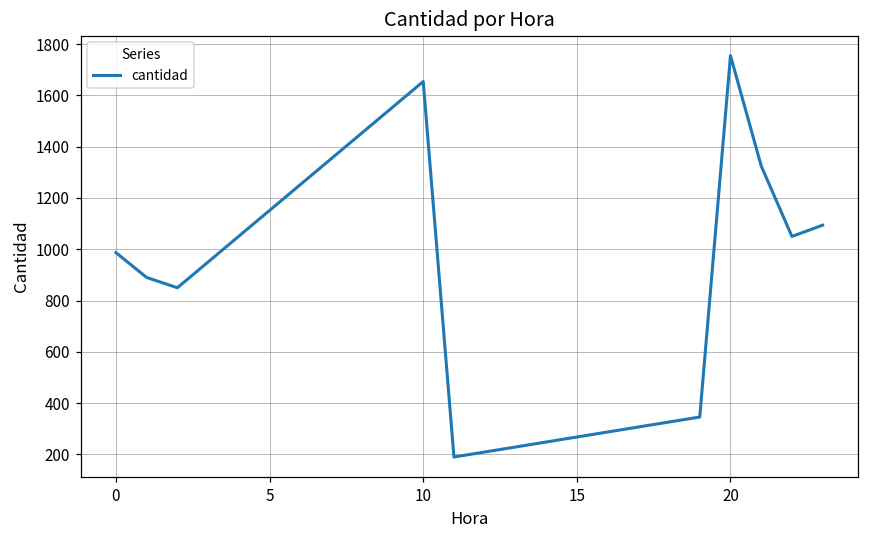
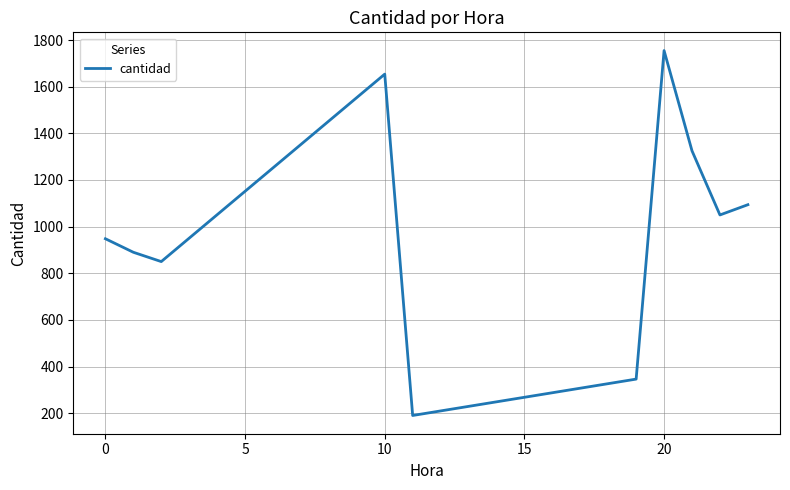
0: 990 -> 950
